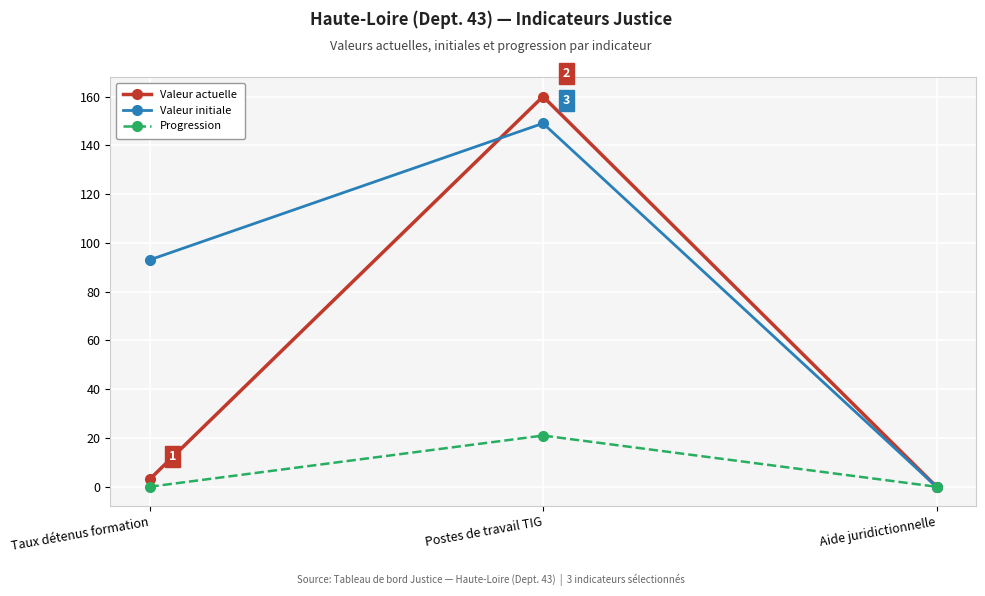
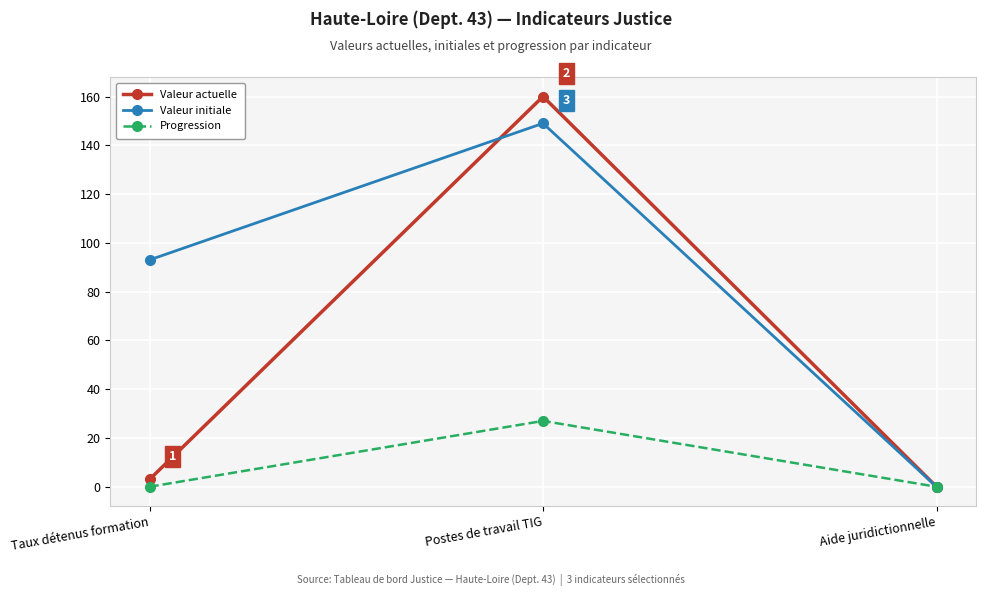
Progression, Postes de travail TIG: 21 -> 27
